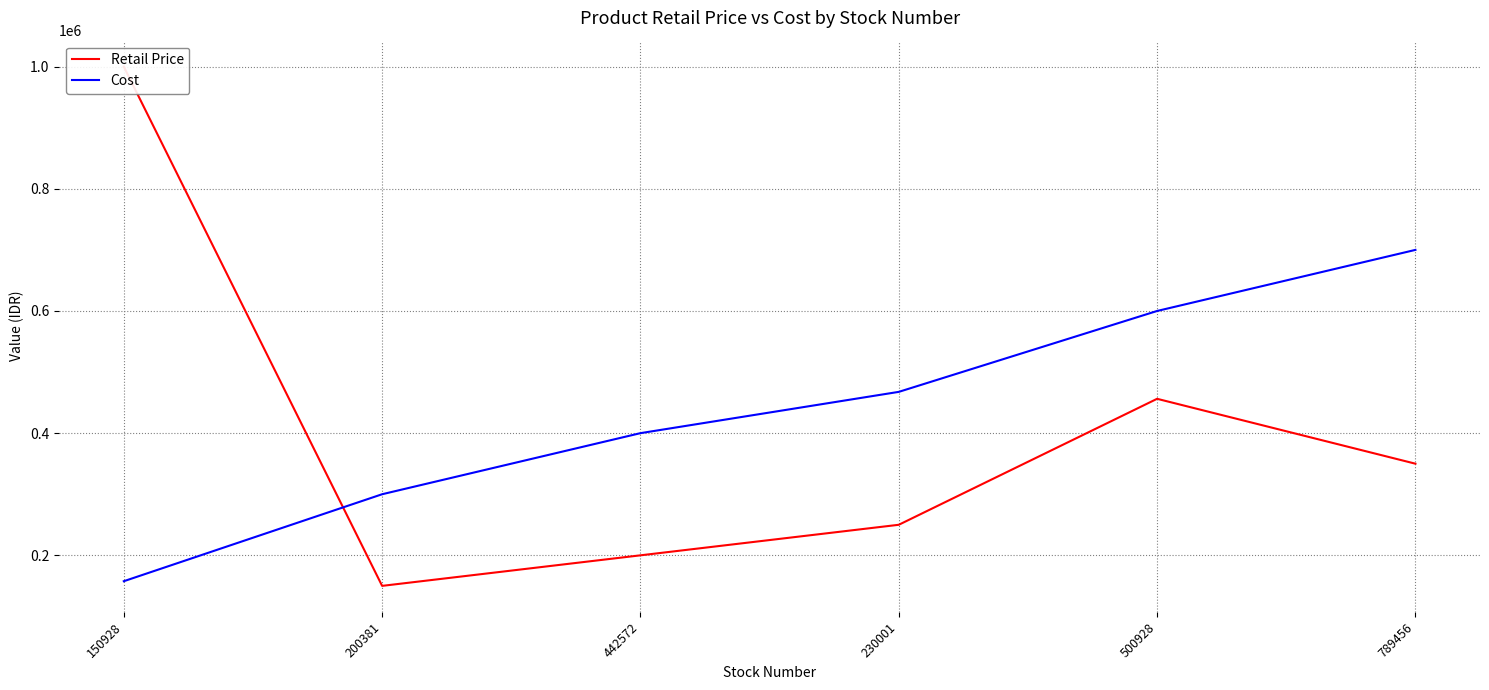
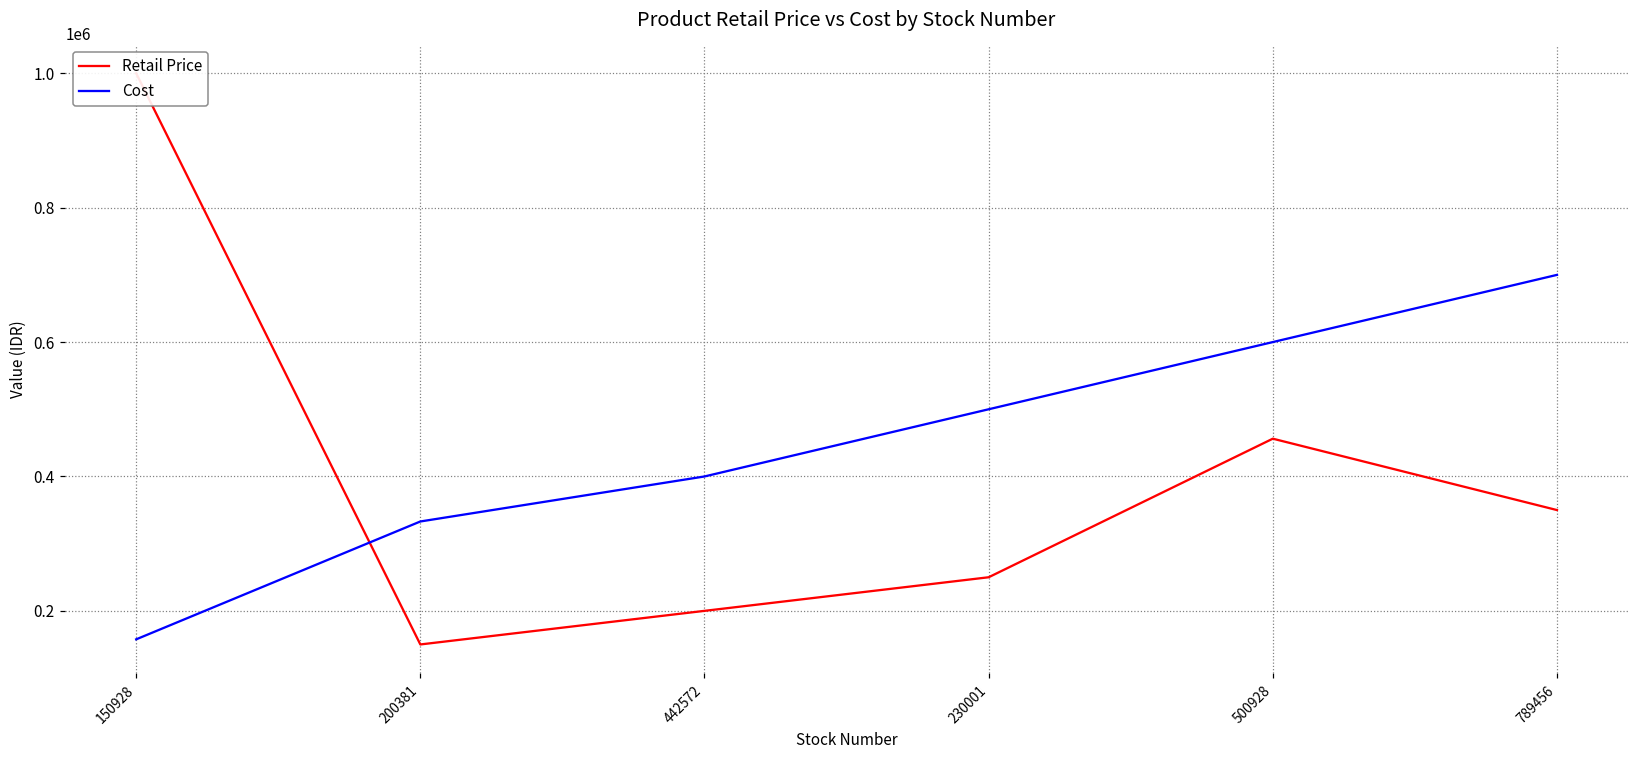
Cost, 200381: 300000 -> 330000
Cost, 230001: 470000 -> 500000
